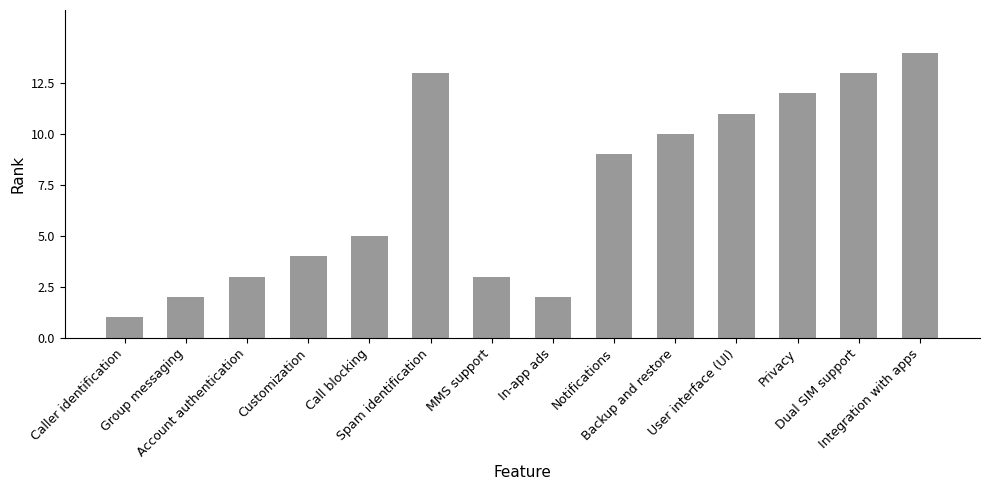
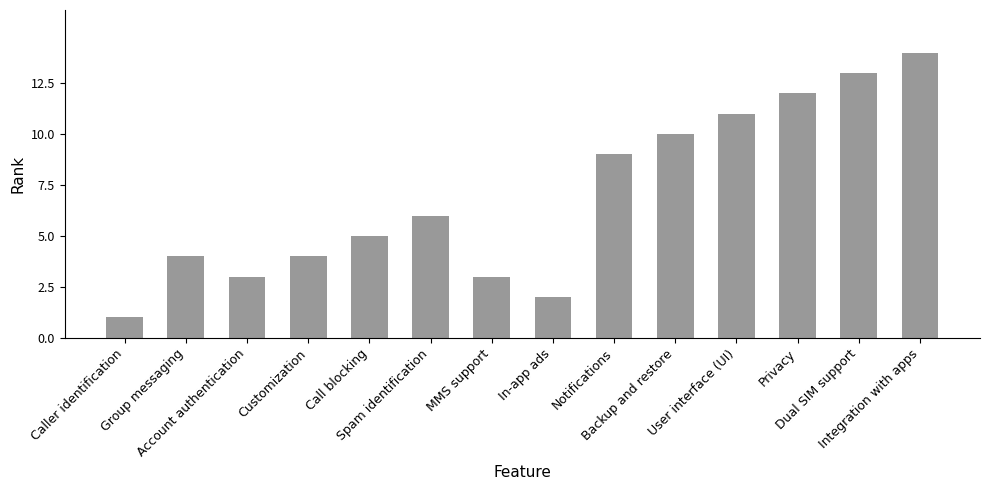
Group messaging: 2 -> 4
Spam identification: 13 -> 6
